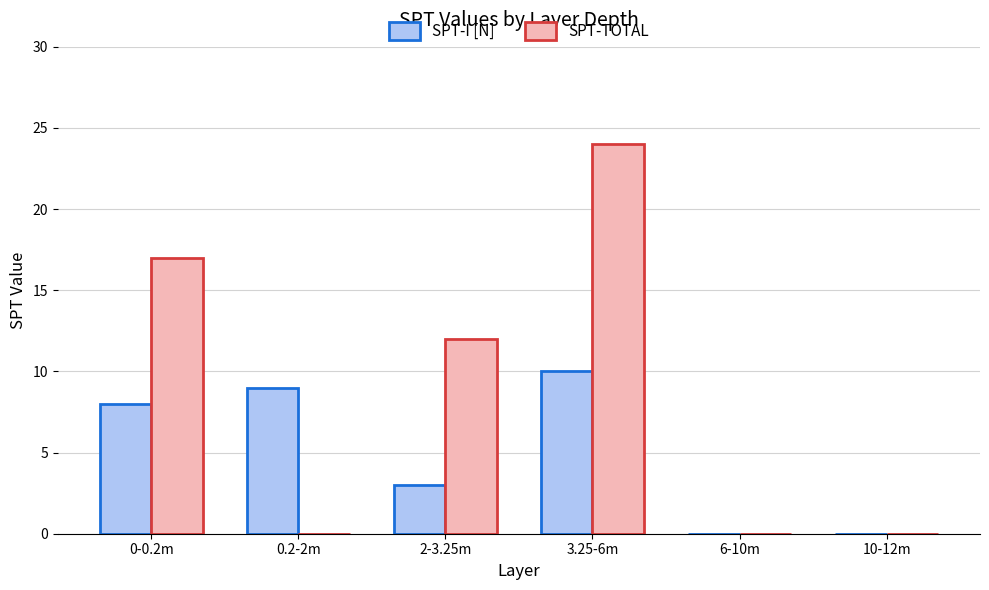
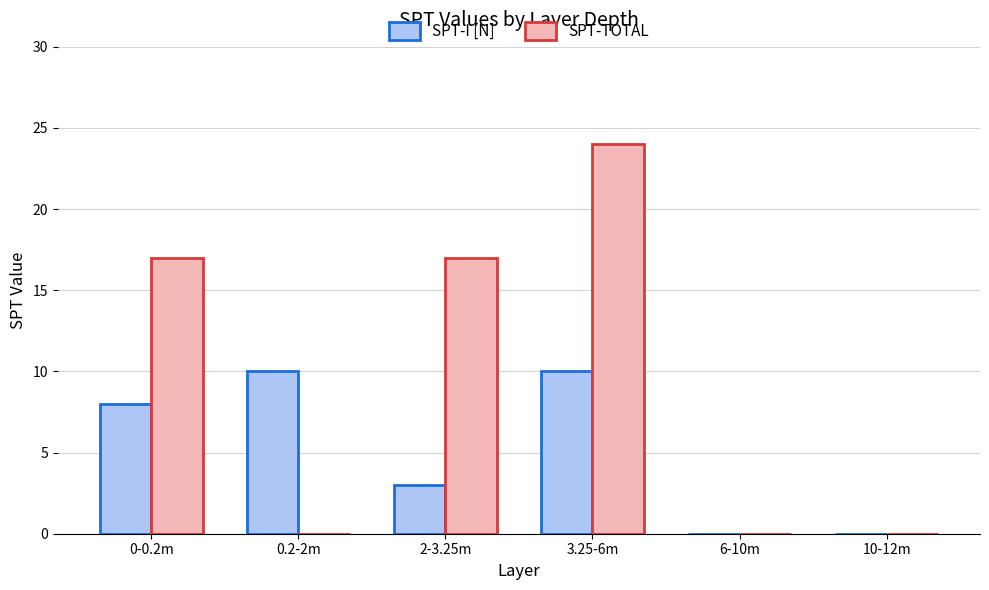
SPT-I [N], 0.2-2m: 9 -> 10
SPT-TOTAL, 2-3.25m: 12 -> 17
